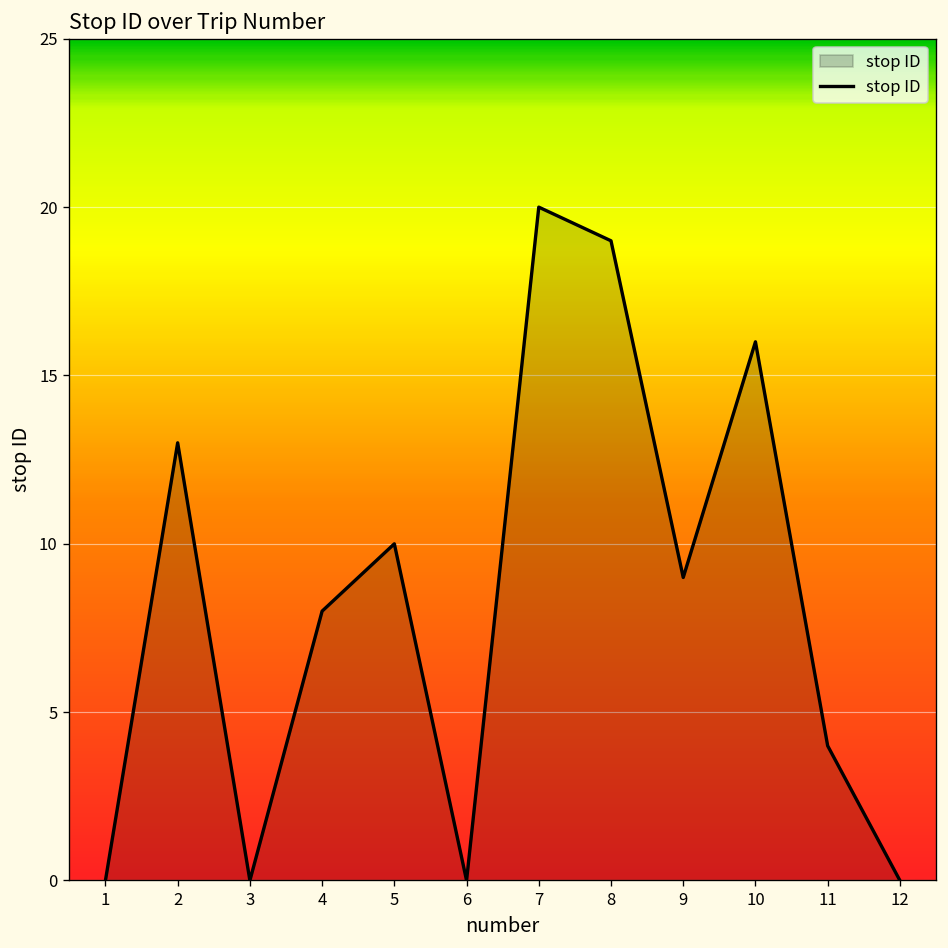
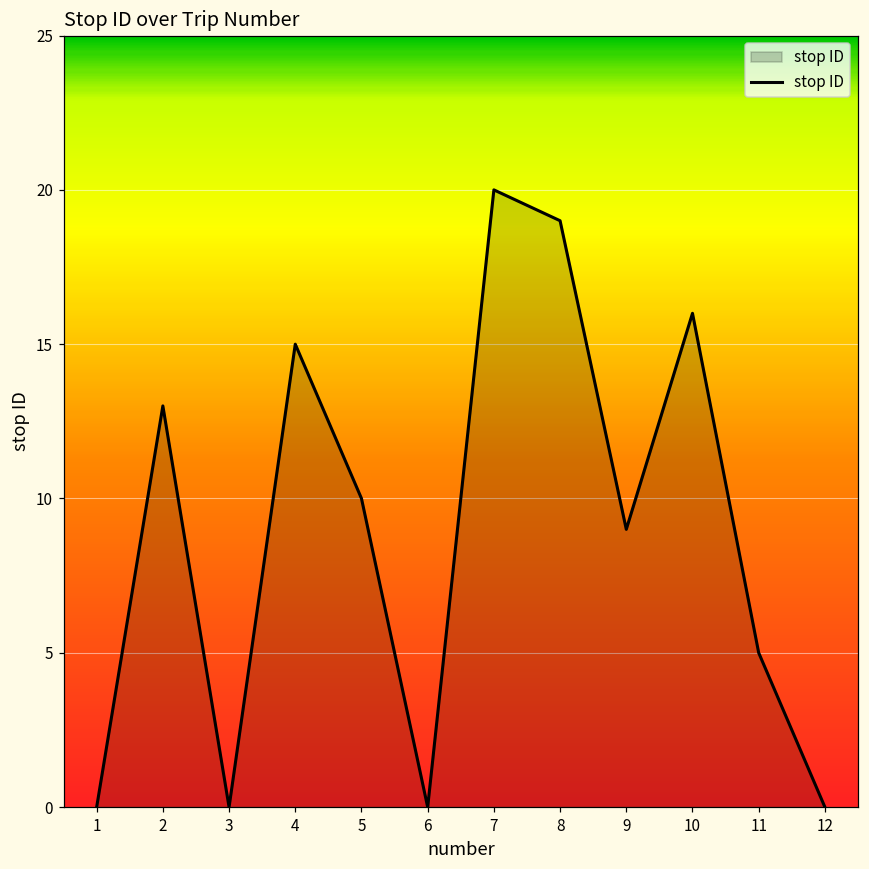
4: 8 -> 15
11: 4 -> 5
